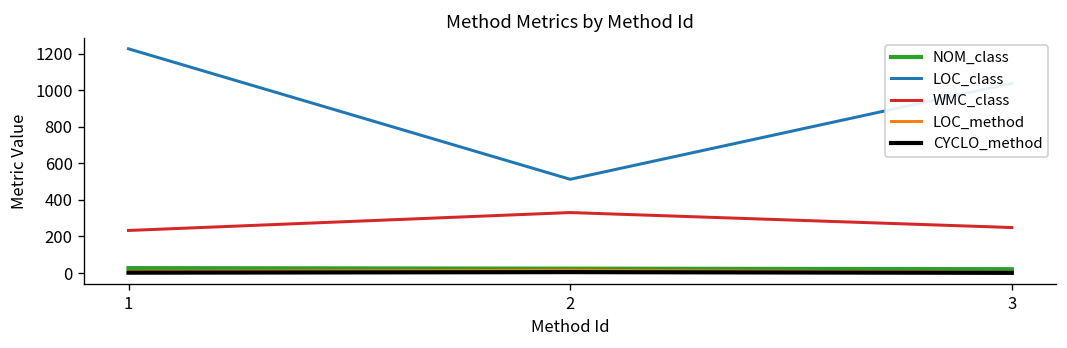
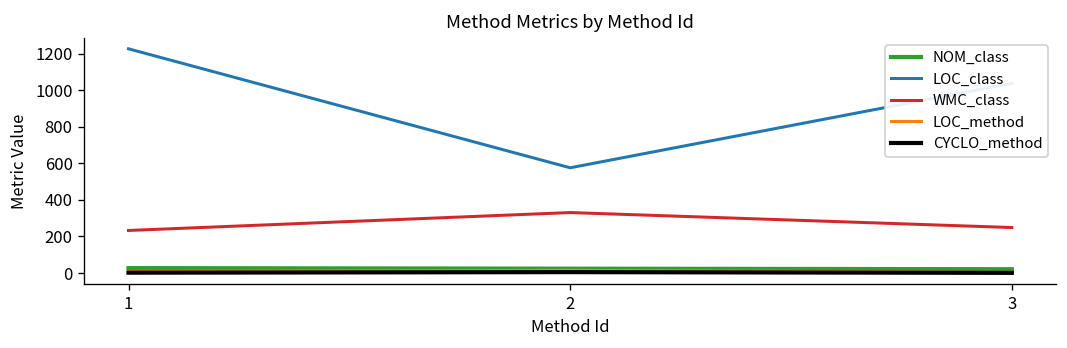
LOC_class, 2: 510 -> 580
